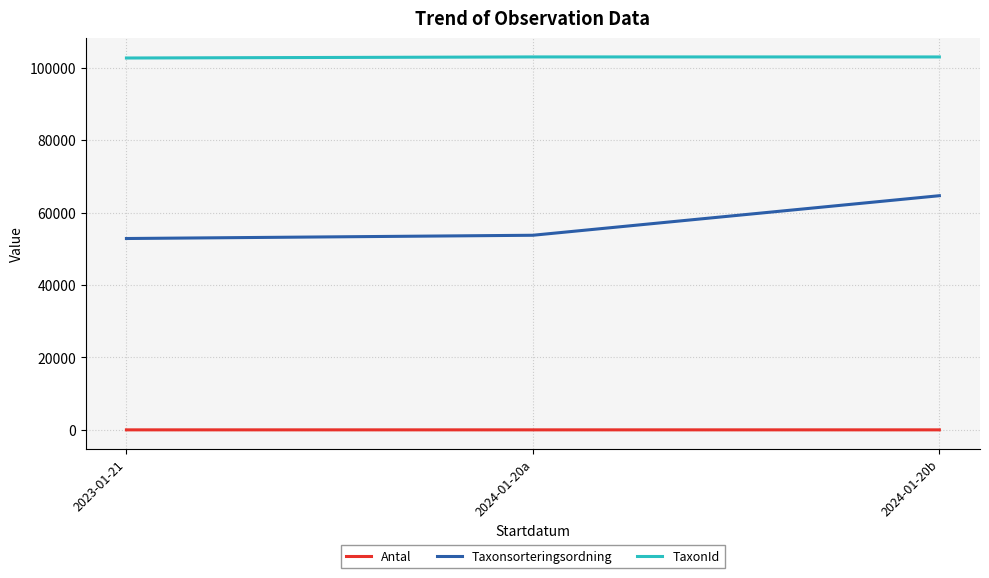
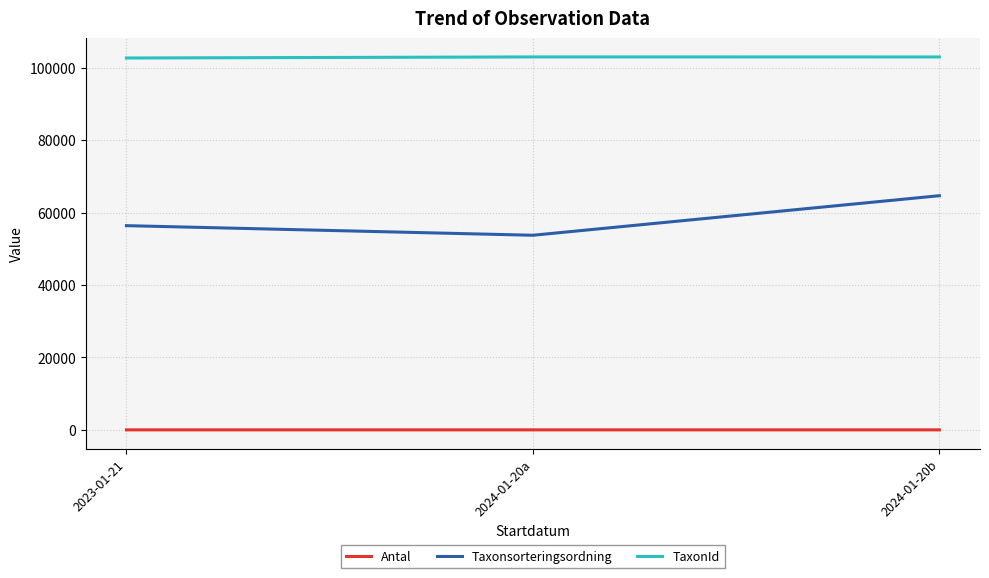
Taxonsorteringsordning, 2023-01-21: 53000 -> 56000
